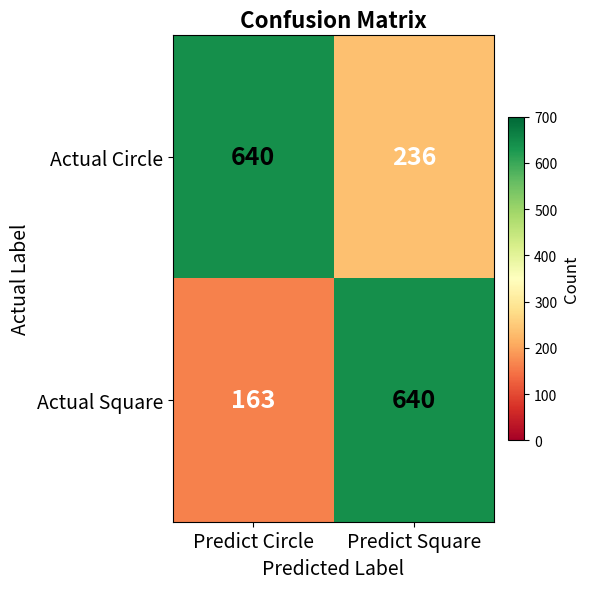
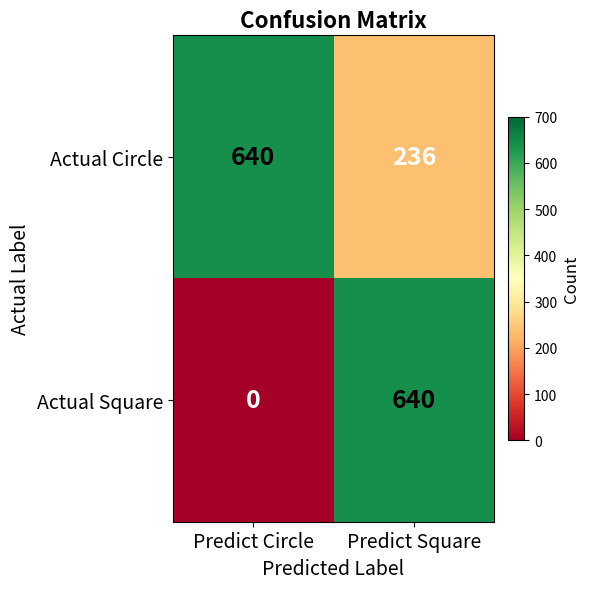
Actual Square, Predict Circle: 163 -> 0
